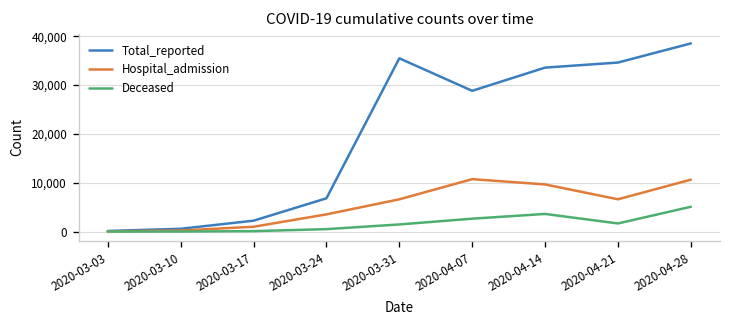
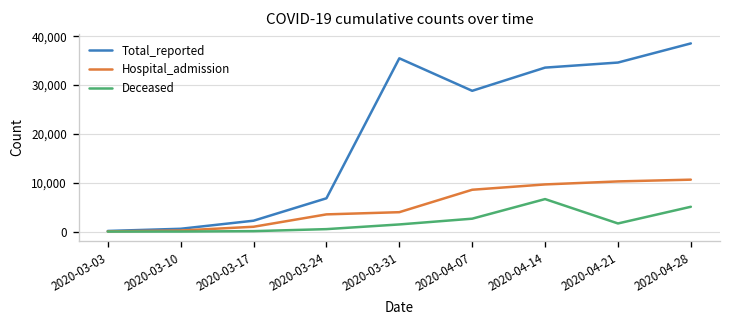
Hospital_admission, 2020-03-31: 7,000 -> 4,000
Hospital_admission, 2020-04-07: 11,000 -> 9,000
Deceased, 2020-04-14: 4,000 -> 7,000
Hospital_admission, 2020-04-21: 7,000 -> 10,000
